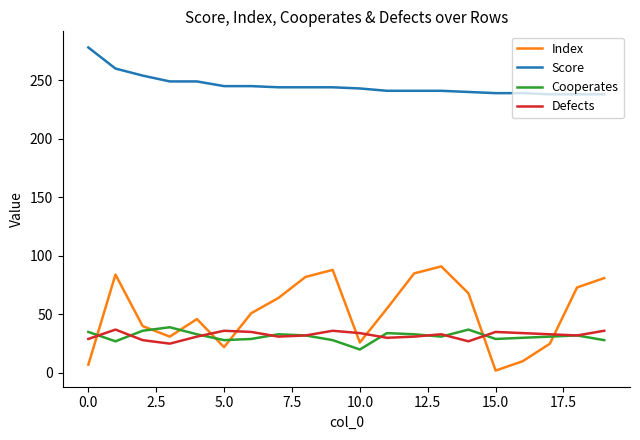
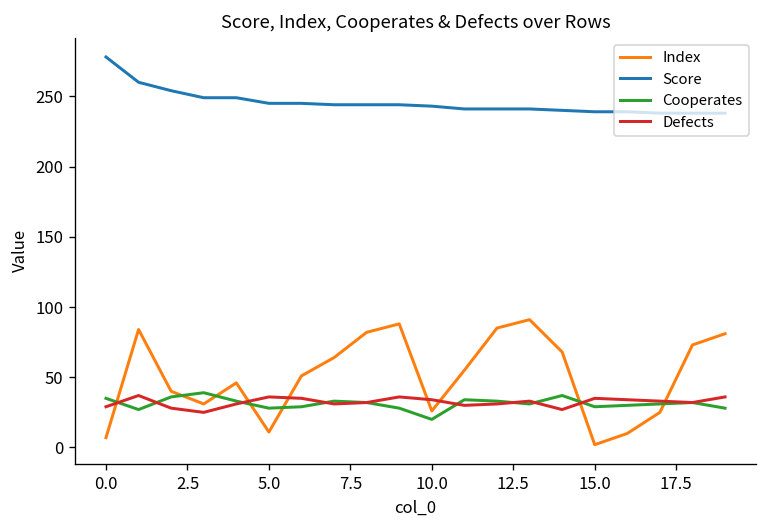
Index, 5.0: 22 -> 11
